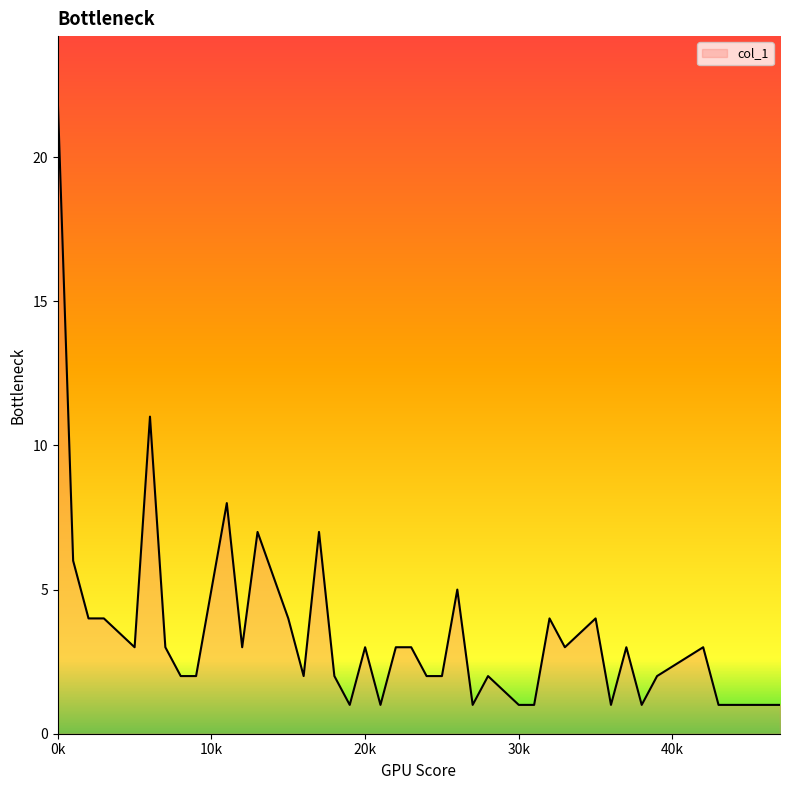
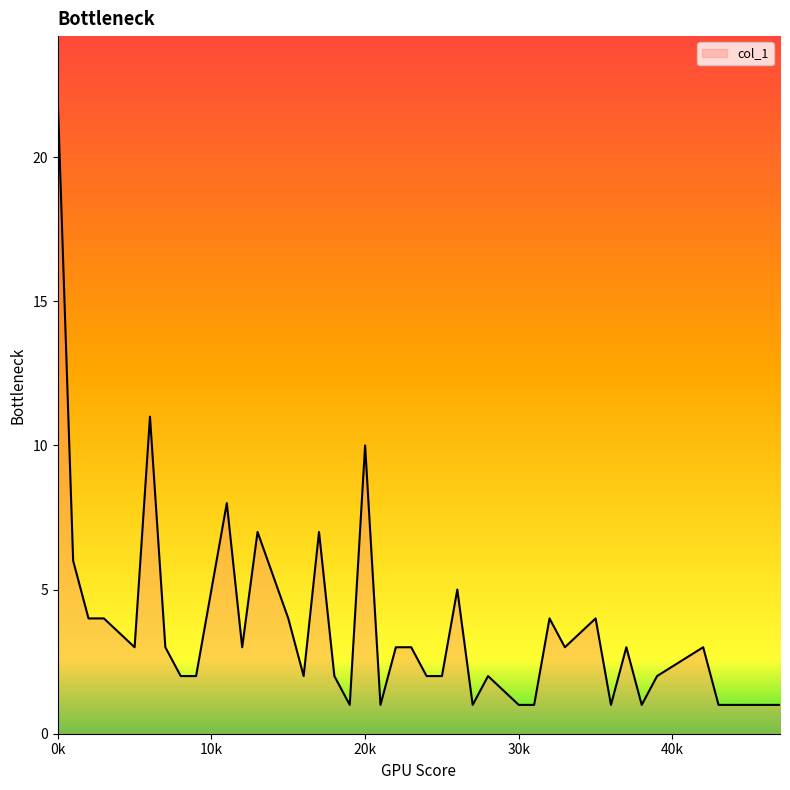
20k: 3 -> 10
